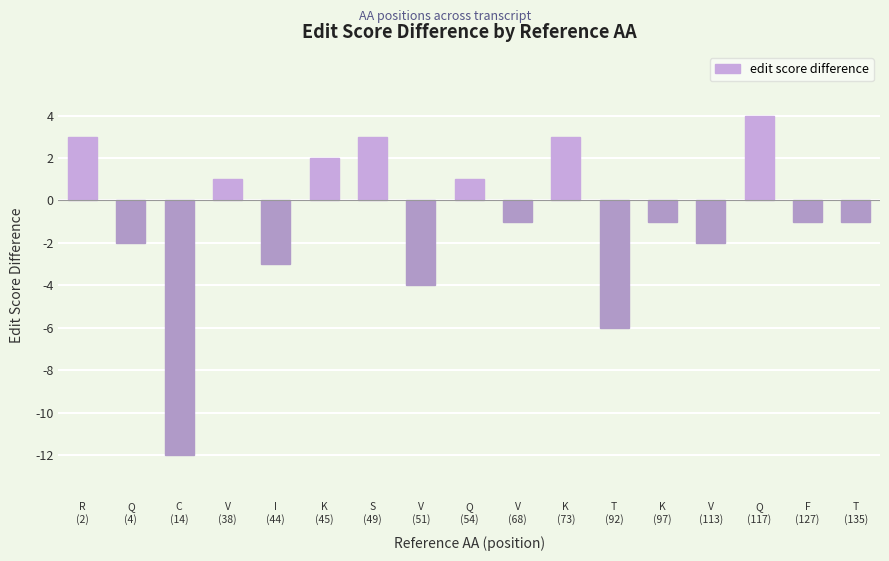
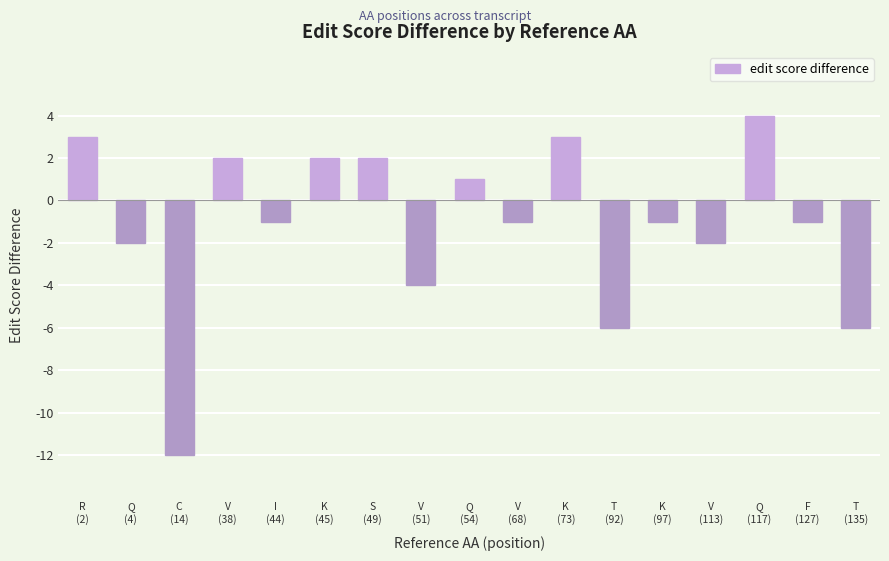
V (38): 1 -> 2
I (44): -3 -> -1
S (49): 3 -> 2
T (135): -1 -> -6
